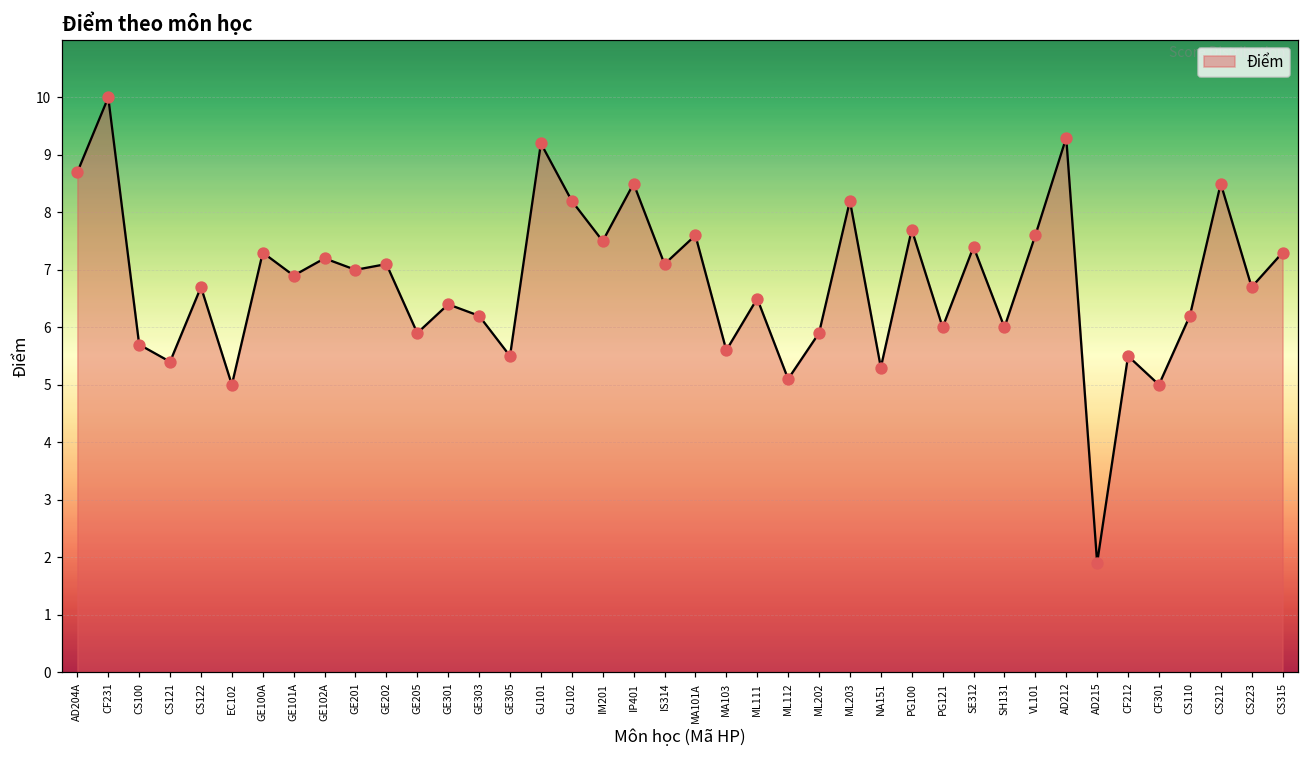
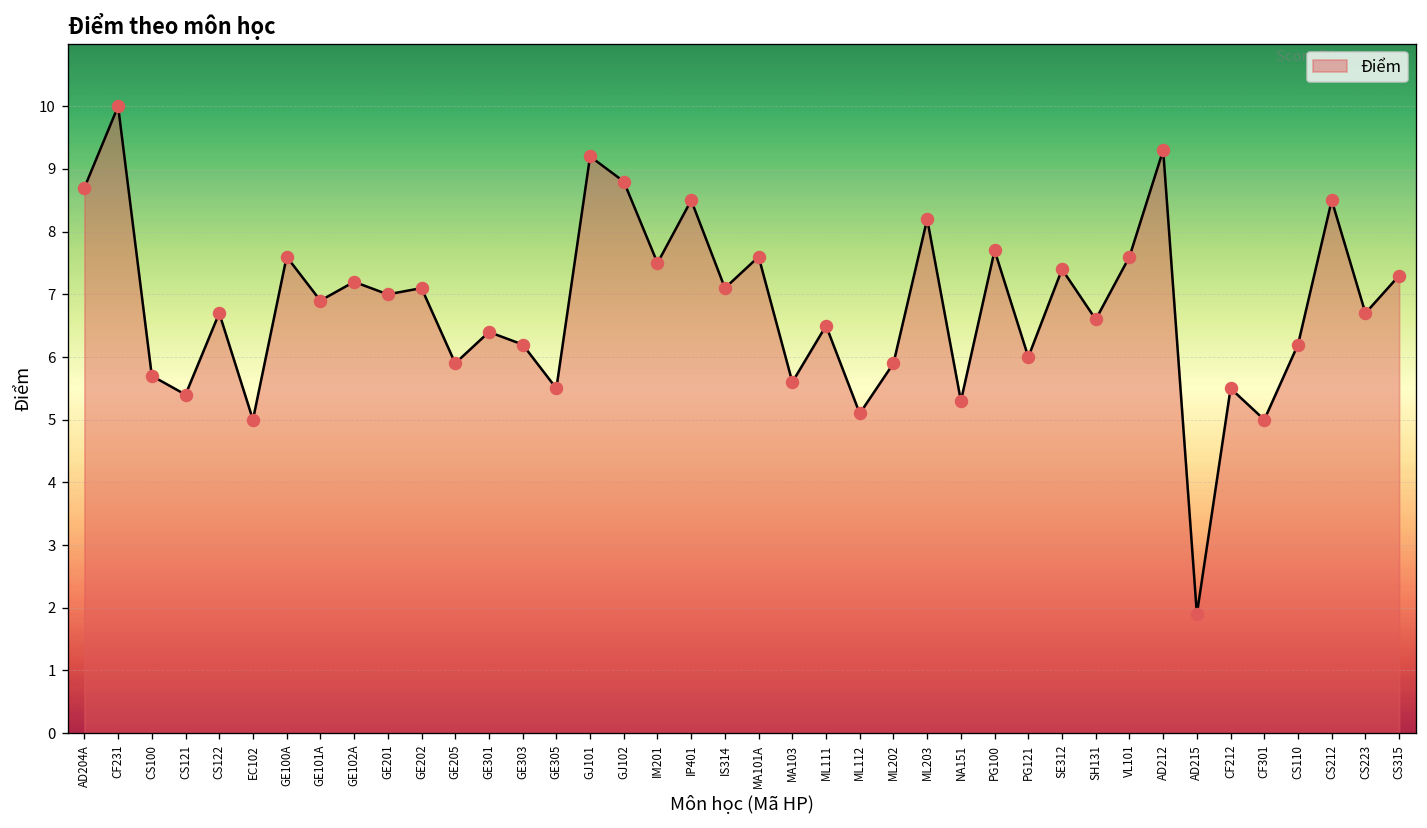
GE100A: 7.3 -> 7.6
GJ102: 8.2 -> 8.8
SH131: 6.0 -> 6.6
